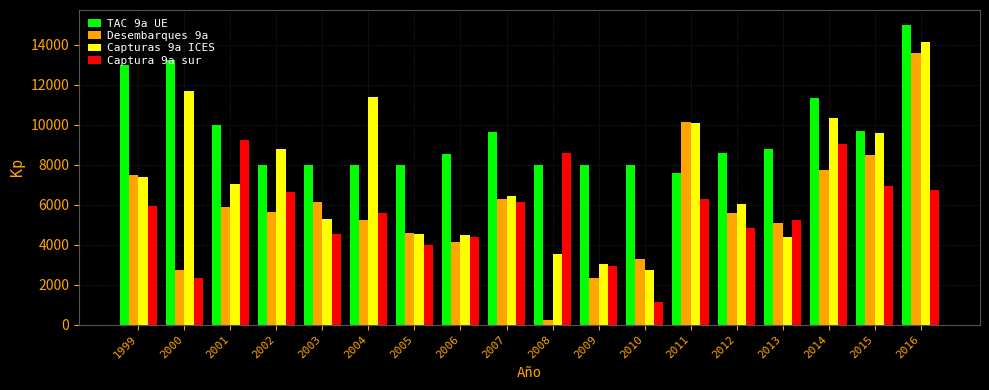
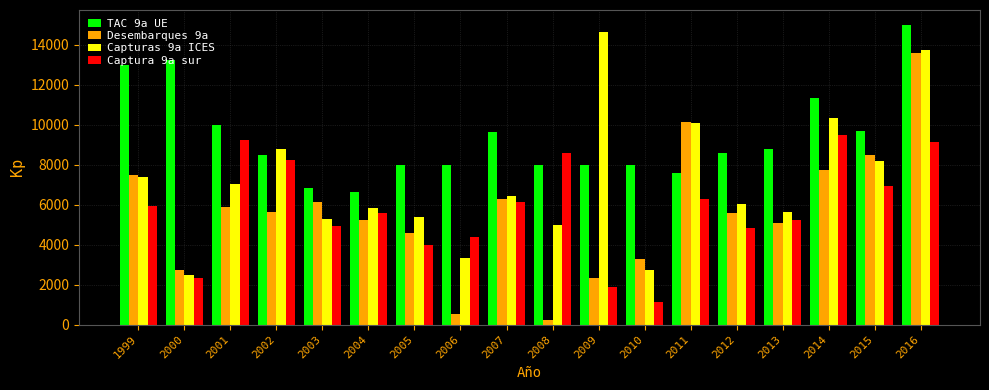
Capturas 9a ICES, 2000: 11700 -> 2500
TAC 9a UE, 2002: 8000 -> 8500
Captura 9a sur, 2002: 6600 -> 8200
TAC 9a UE, 2003: 8000 -> 6800
Captura 9a sur, 2003: 4500 -> 4900
TAC 9a UE, 2004: 8000 -> 6700
Capturas 9a ICES, 2004: 11400 -> 5800
Capturas 9a ICES, 2005: 4500 -> 5400
TAC 9a UE, 2006: 8500 -> 8000
Desembarques 9a, 2006: 4100 -> 500
Capturas 9a ICES, 2006: 4500 -> 3400
Capturas 9a ICES, 2008: 3500 -> 5000
Capturas 9a ICES, 2009: 3000 -> 14700
Captura 9a sur, 2009: 3000 -> 1900
Capturas 9a ICES, 2013: 4400 -> 5600
Captura 9a sur, 2014: 9000 -> 9500
Capturas 9a ICES, 2015: 9600 -> 8200
Capturas 9a ICES, 2016: 14200 -> 13700
Captura 9a sur, 2016: 6700 -> 9200
